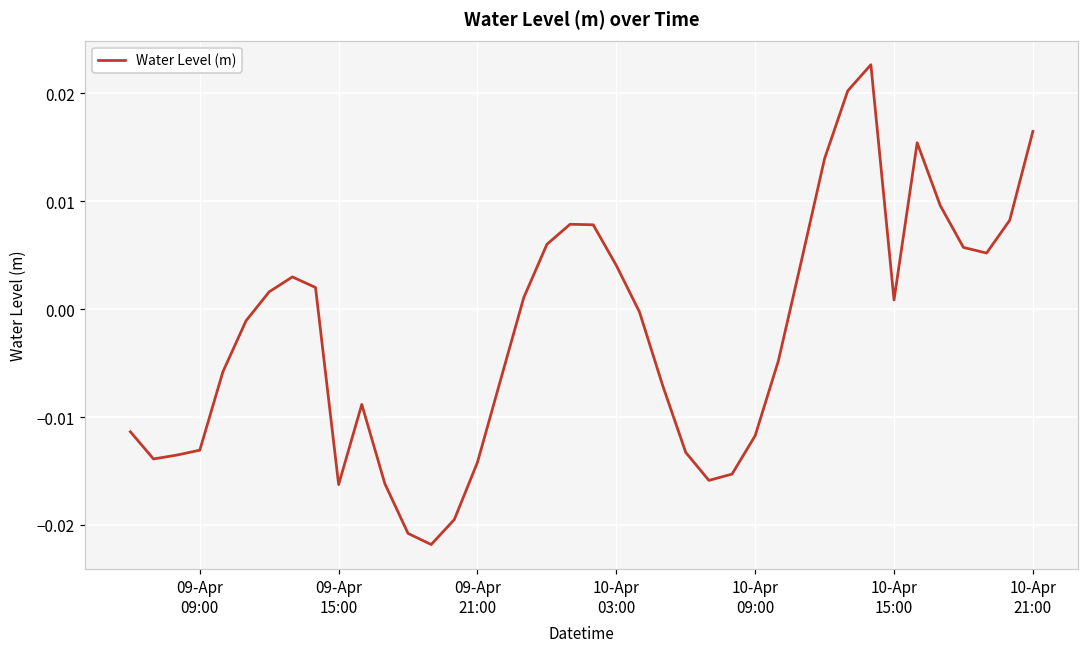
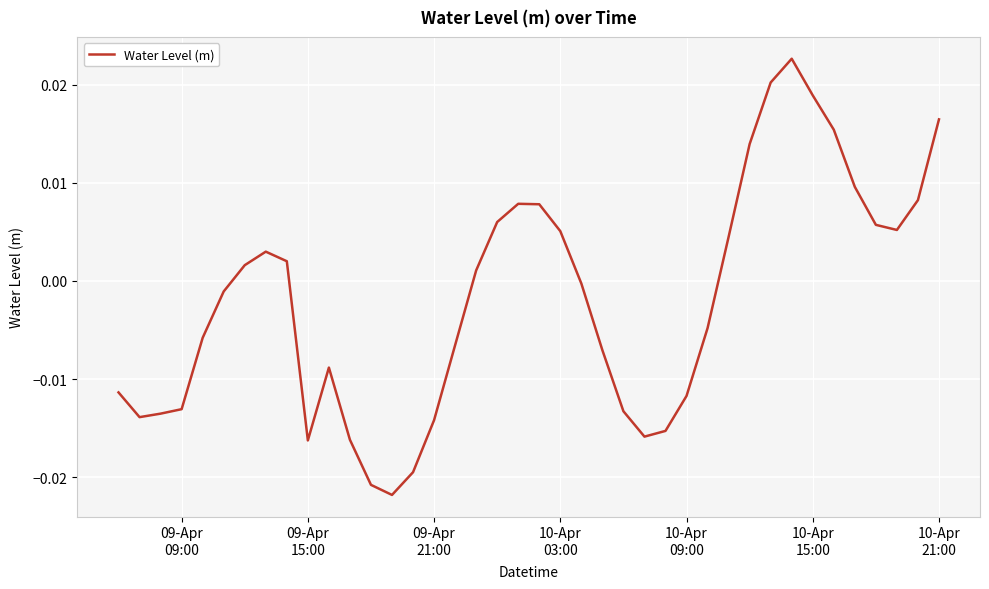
10-Apr 03:00: 0.004 -> 0.005
10-Apr 15:00: 0.001 -> 0.019
